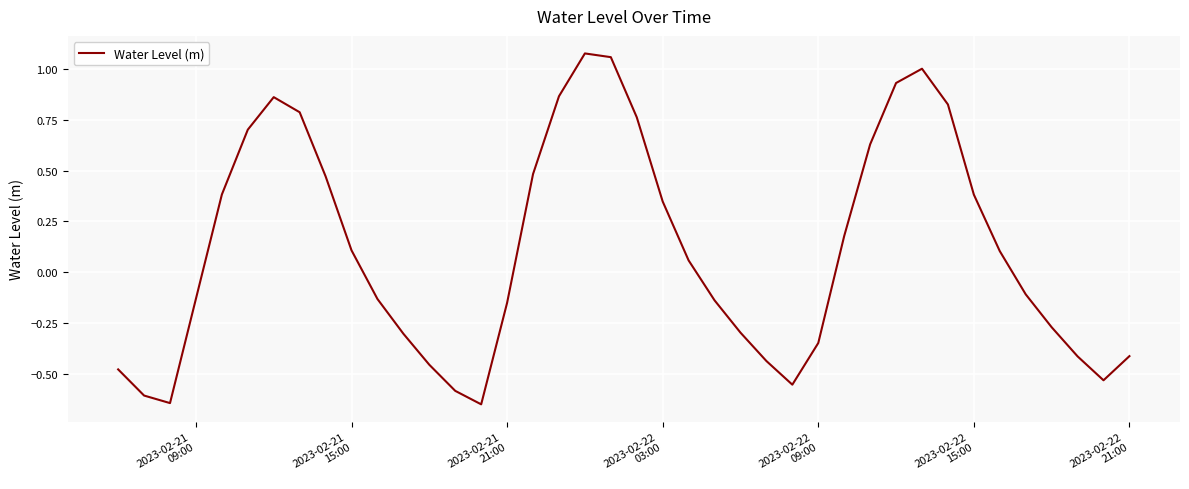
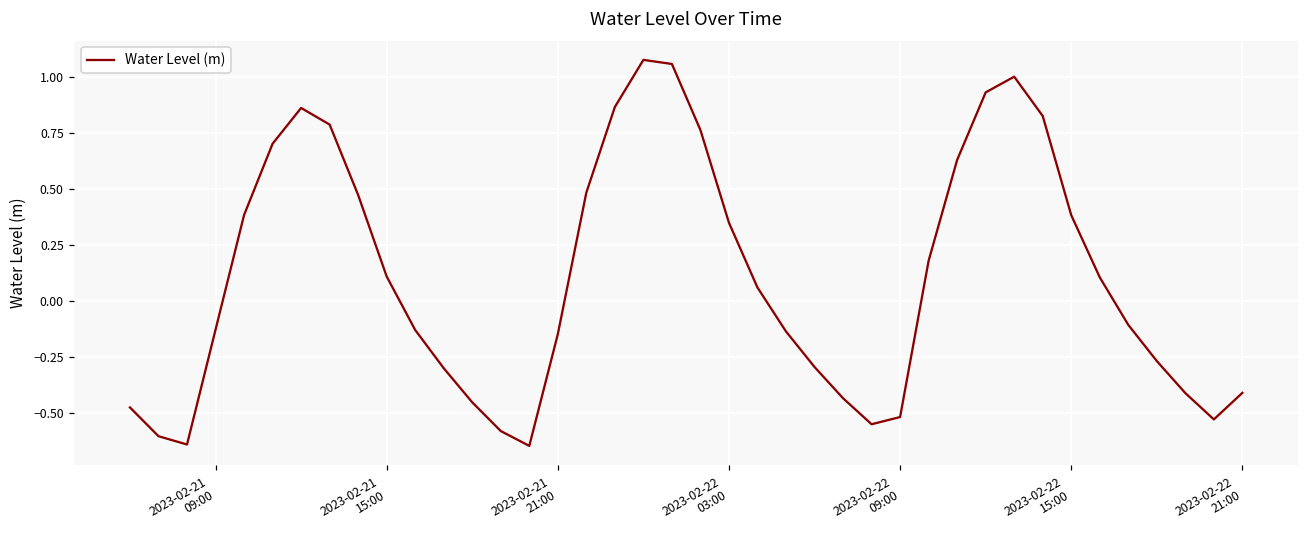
2023-02-22 09:00: -0.35 -> -0.52
